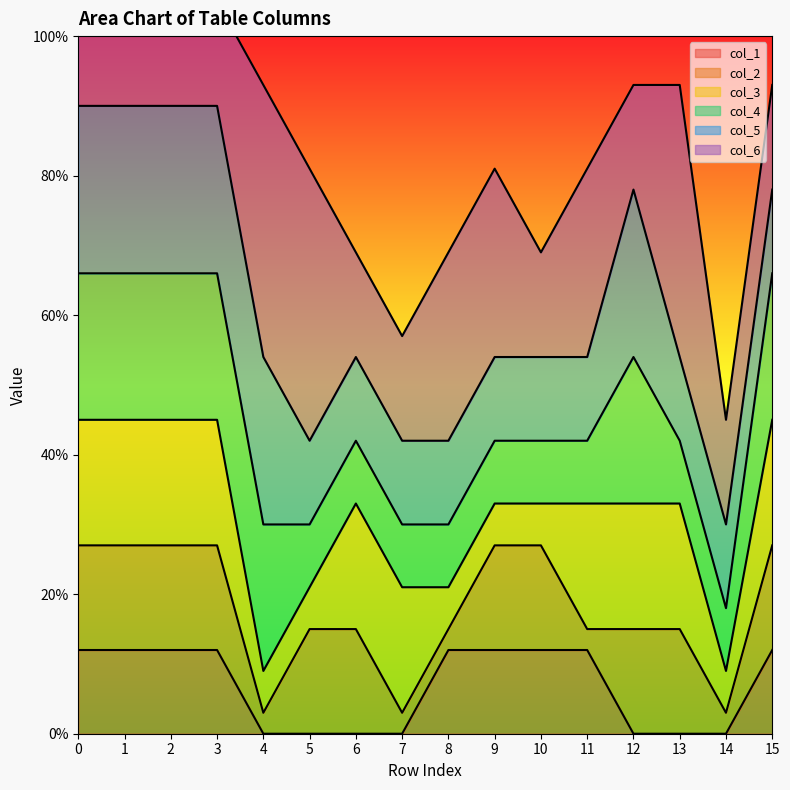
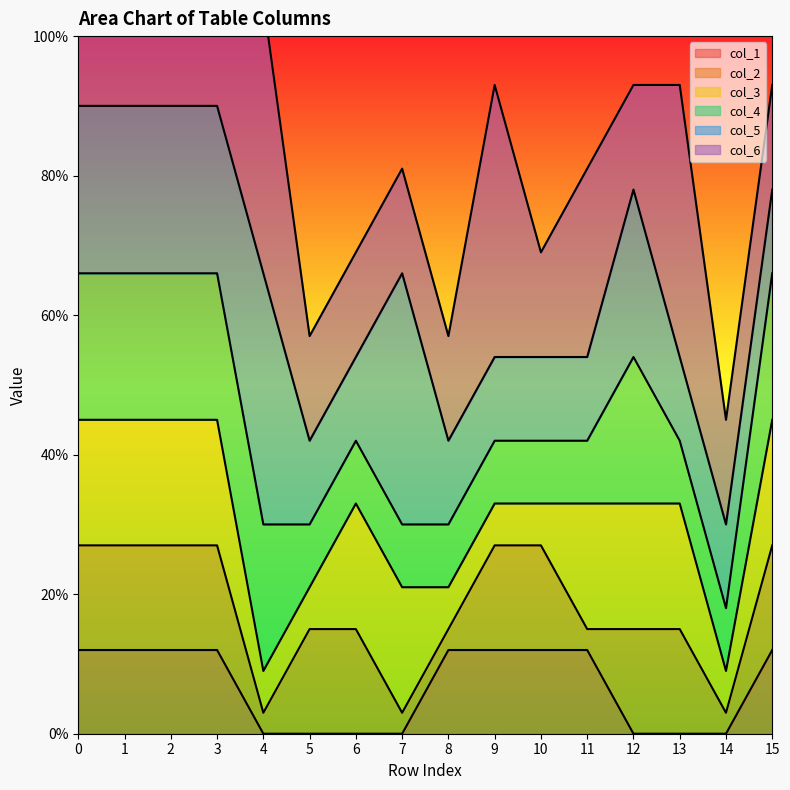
col_5, 4: 24% -> 36%
col_6, 5: 39% -> 15%
col_5, 7: 12% -> 36%
col_6, 8: 27% -> 15%
col_6, 9: 27% -> 39%
